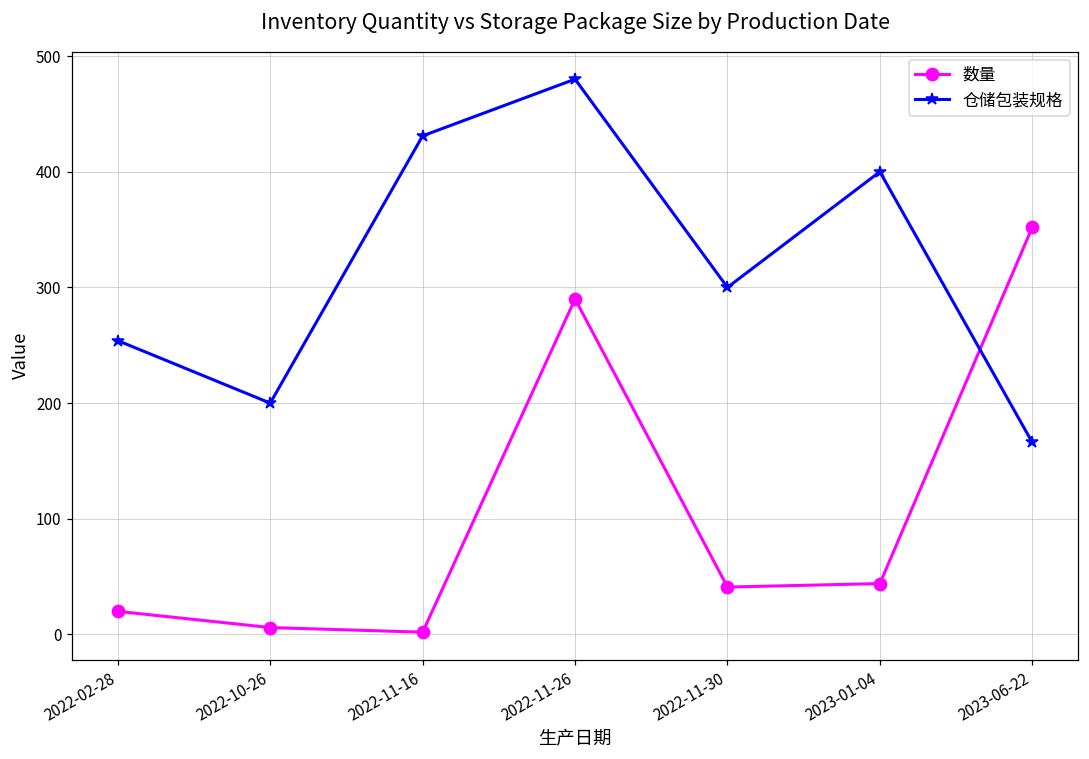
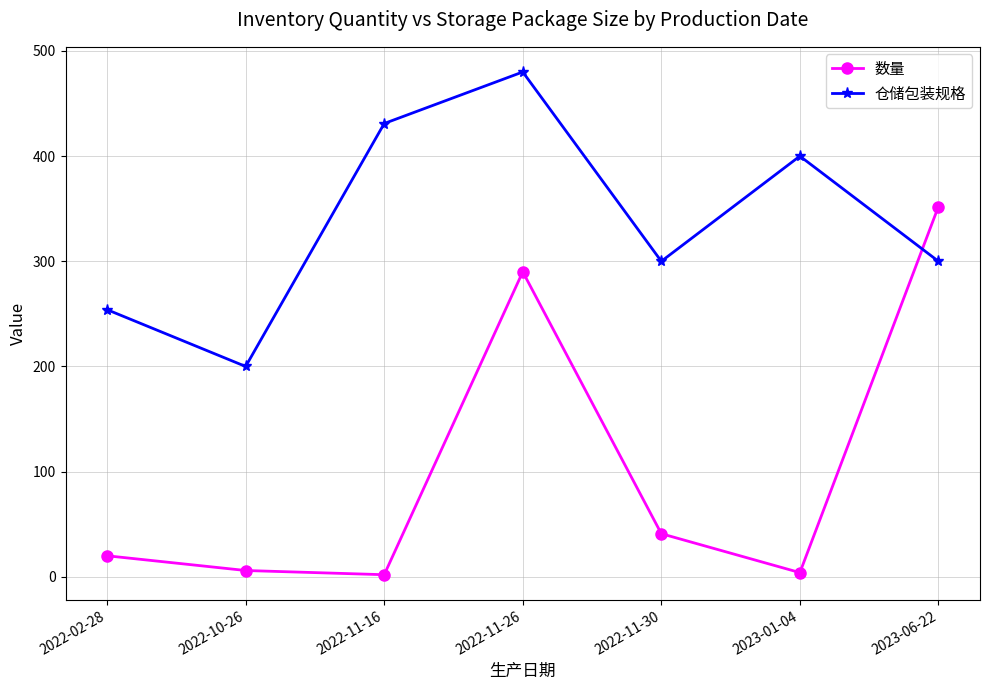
数量, 2023-01-04: 44 -> 4
仓储包装规格, 2023-06-22: 166 -> 300
